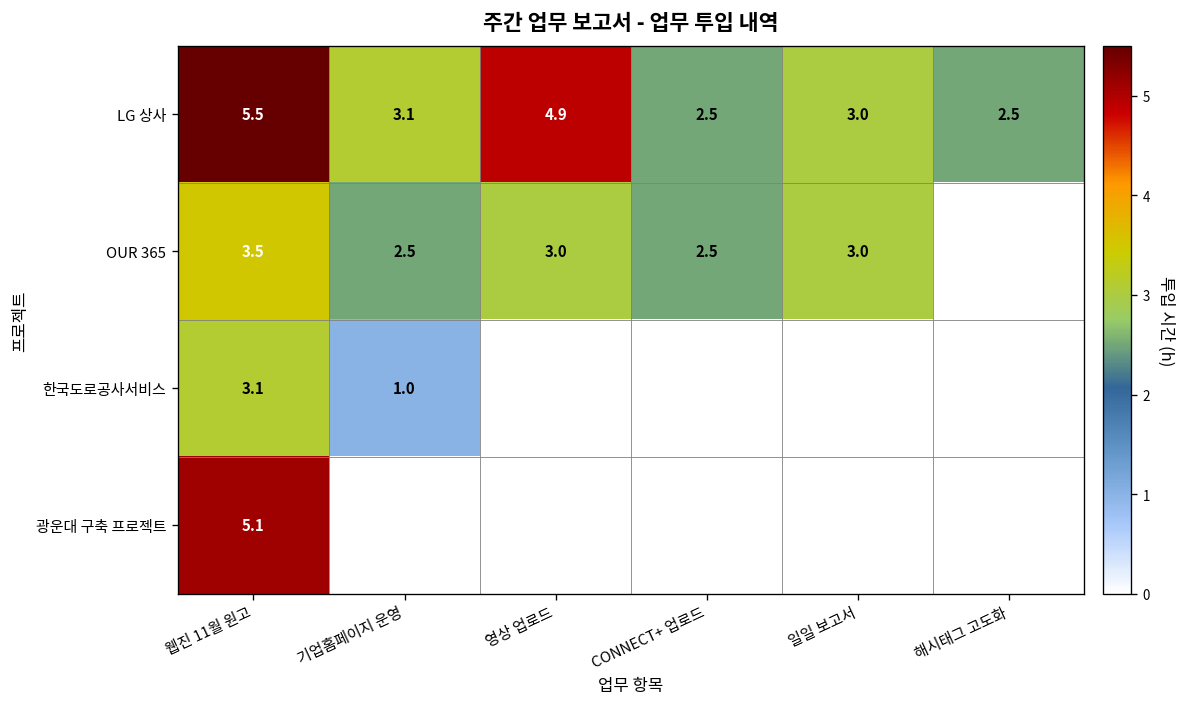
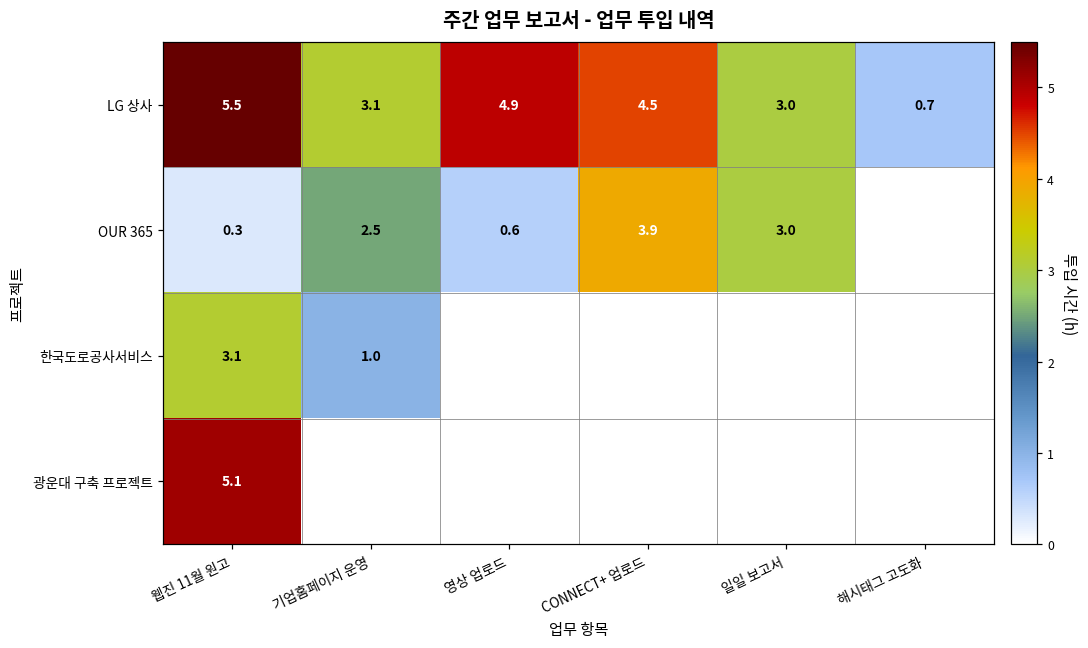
LG 상사, CONNECT+ 업로드: 2.5 -> 4.5
LG 상사, 해시태그 고도화: 2.5 -> 0.7
OUR 365, 웹진 11월 원고: 3.5 -> 0.3
OUR 365, 영상 업로드: 3.0 -> 0.6
OUR 365, CONNECT+ 업로드: 2.5 -> 3.9
